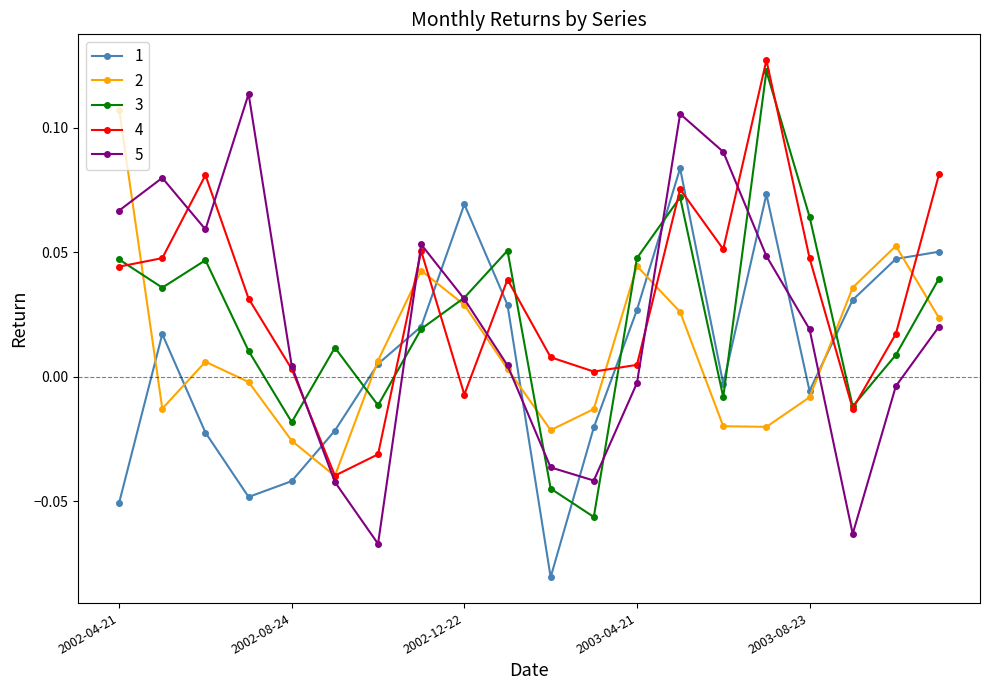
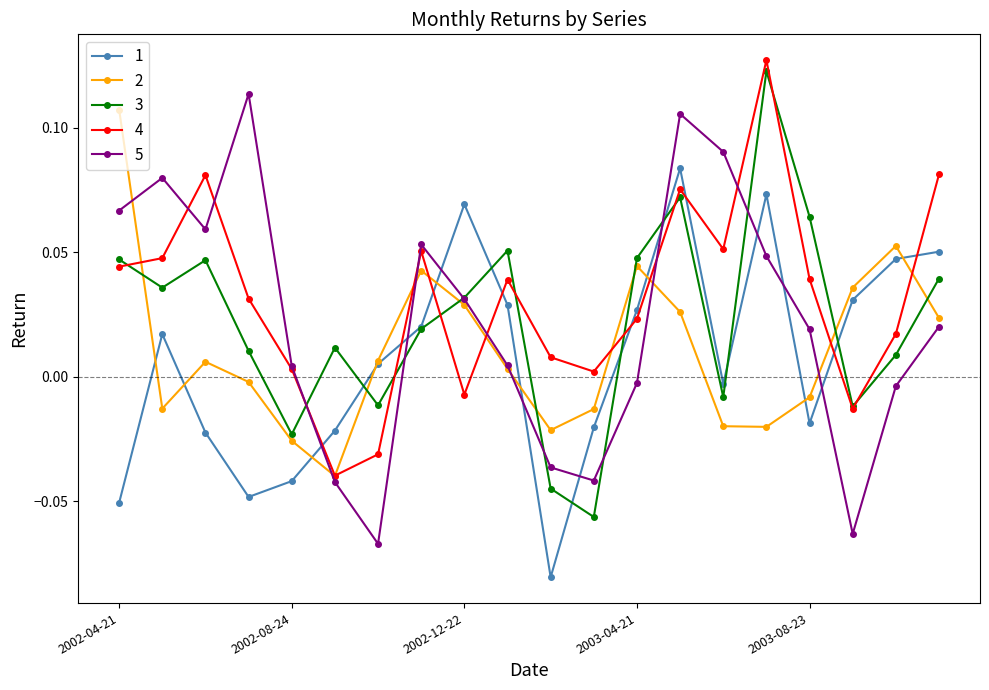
3, 2002-08-24: -0.018 -> -0.023
4, 2003-04-21: 0.005 -> 0.023
1, 2003-08-23: -0.006 -> -0.019
4, 2003-08-23: 0.048 -> 0.039
